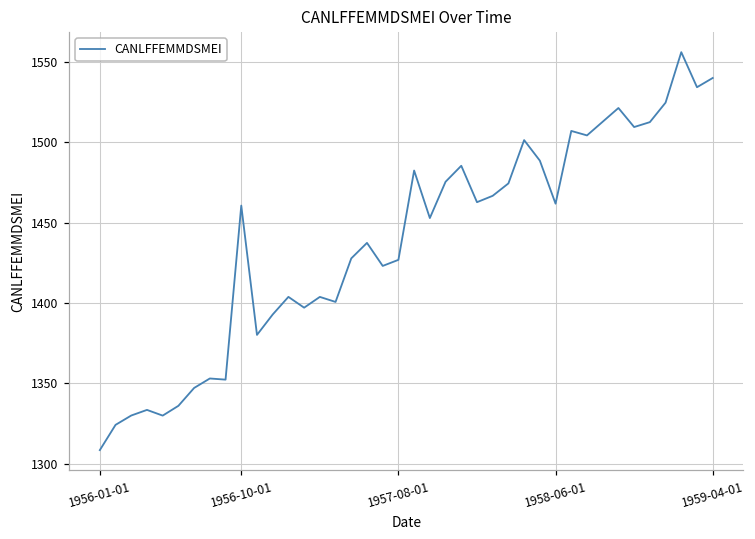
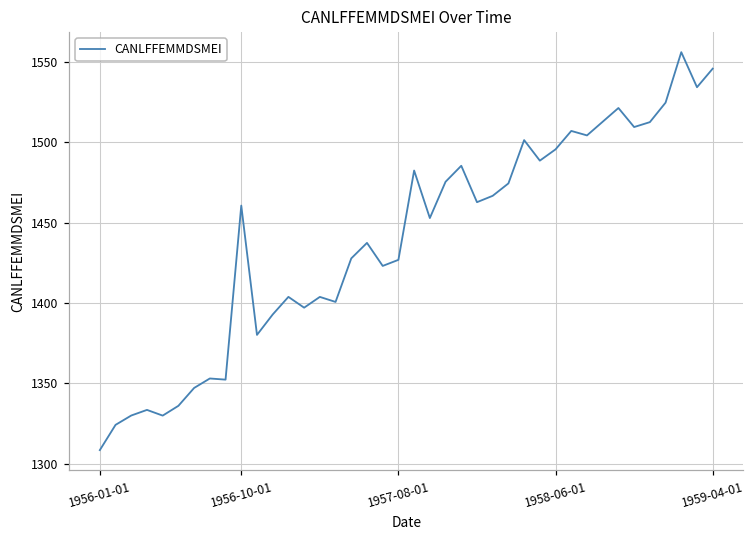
1958-06-01: 1462 -> 1496
1959-04-01: 1540 -> 1546
